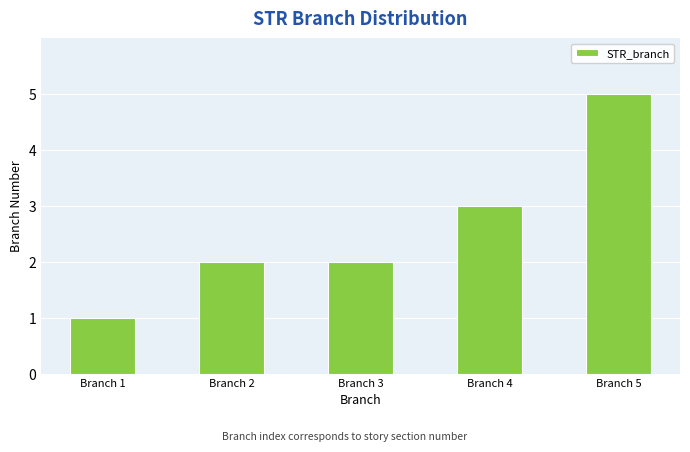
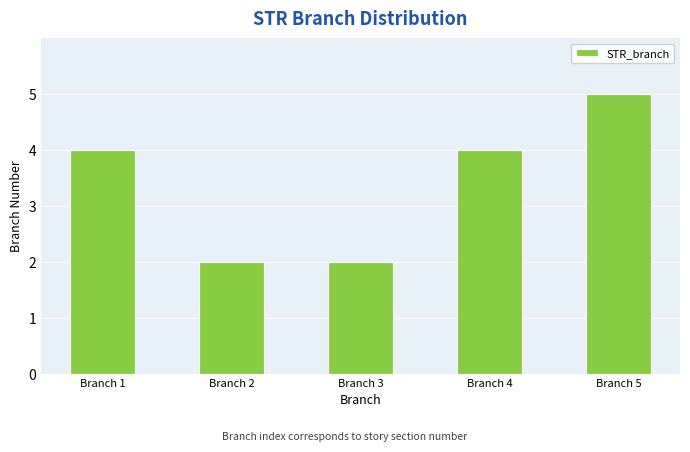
Branch 1: 1 -> 4
Branch 4: 3 -> 4
